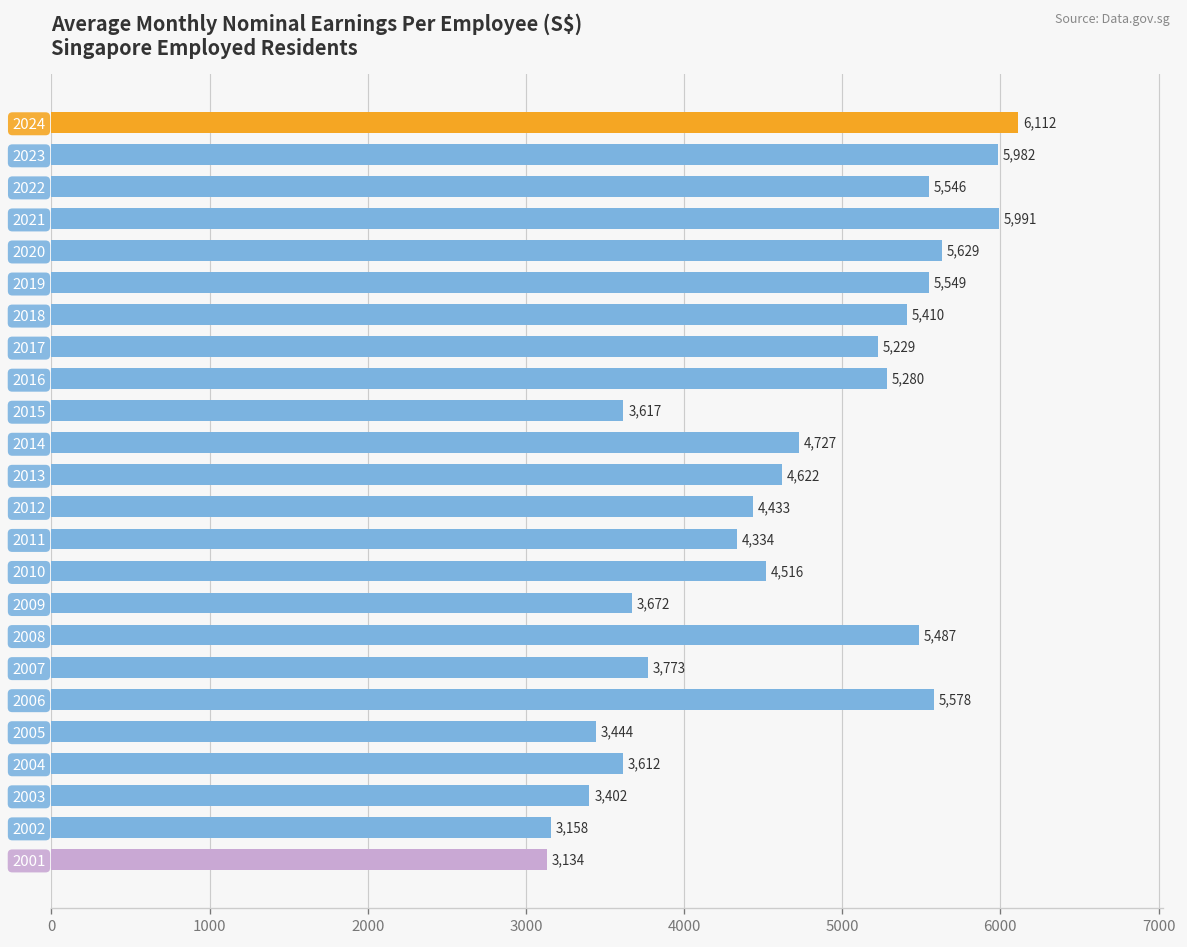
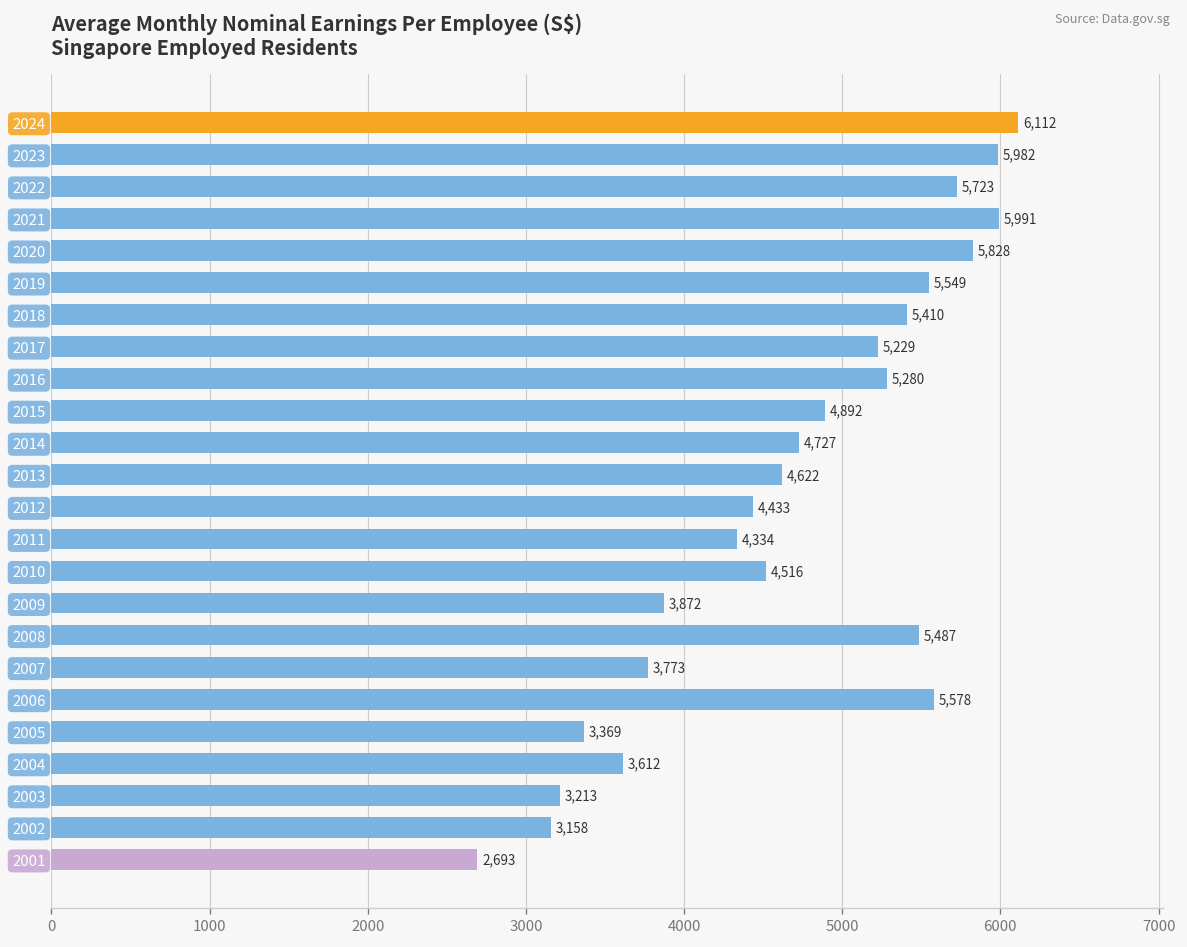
2022: 5,546 -> 5,723
2020: 5,629 -> 5,828
2015: 3,617 -> 4,892
2009: 3,672 -> 3,872
2005: 3,444 -> 3,369
2003: 3,402 -> 3,213
2001: 3,134 -> 2,693
